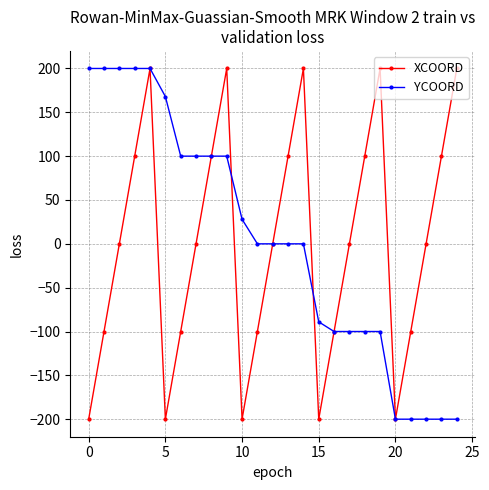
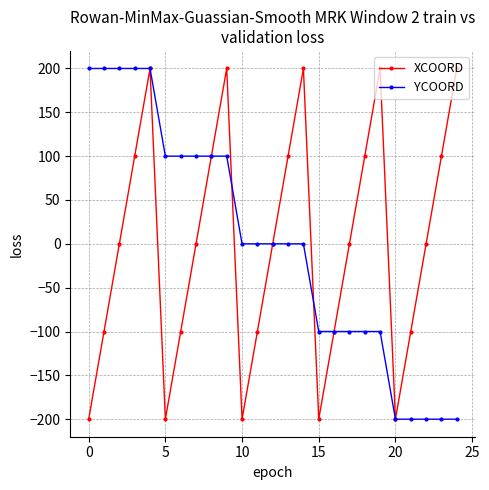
YCOORD, 5: 170 -> 100
YCOORD, 10: 30 -> 0
YCOORD, 15: -90 -> -100
